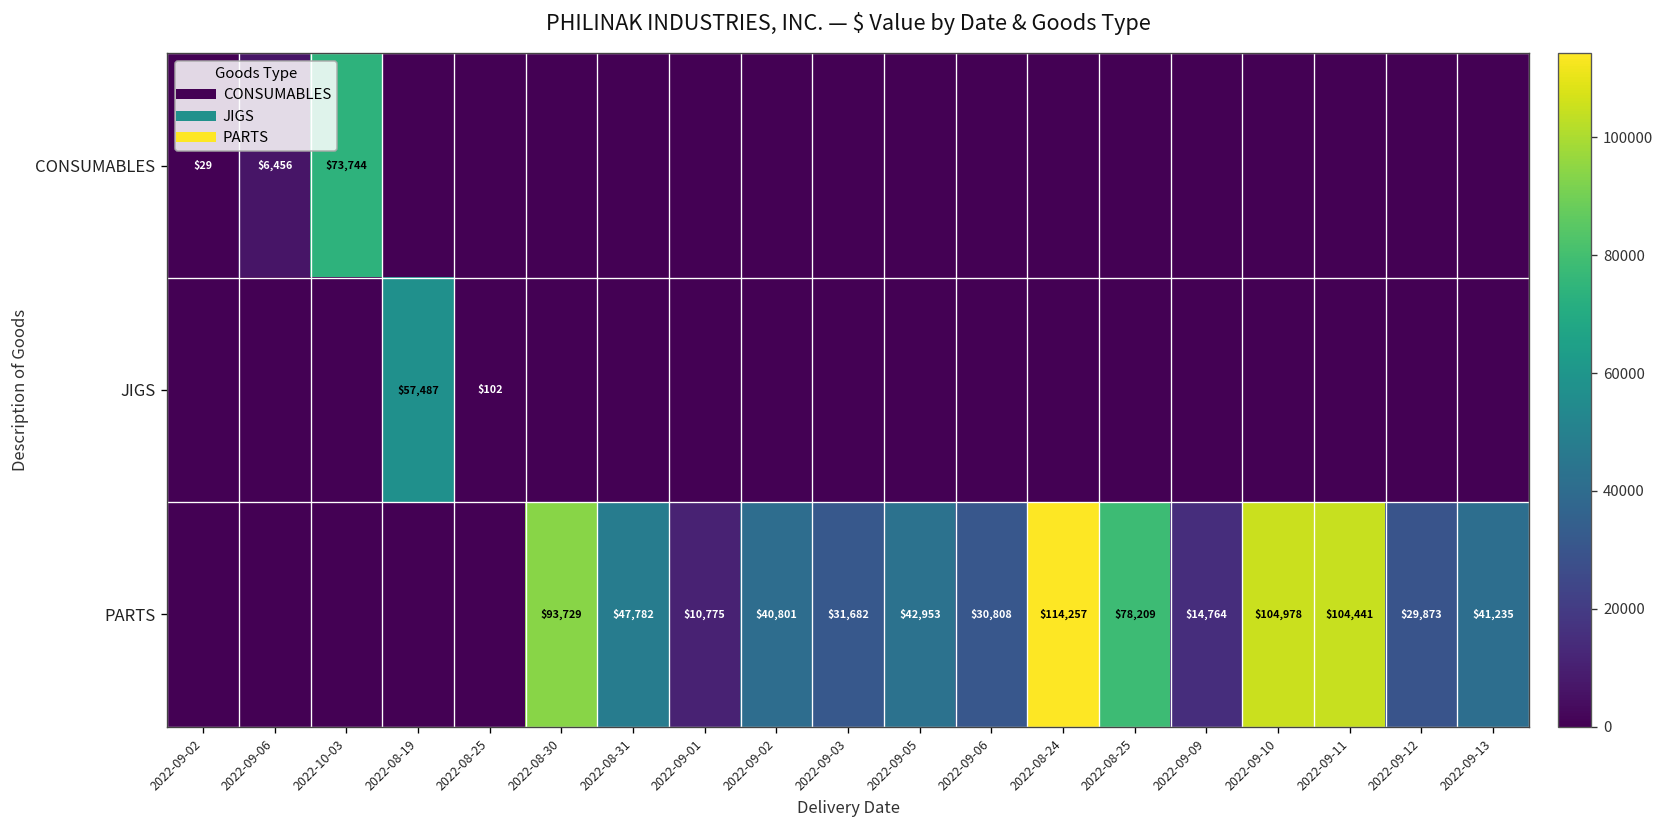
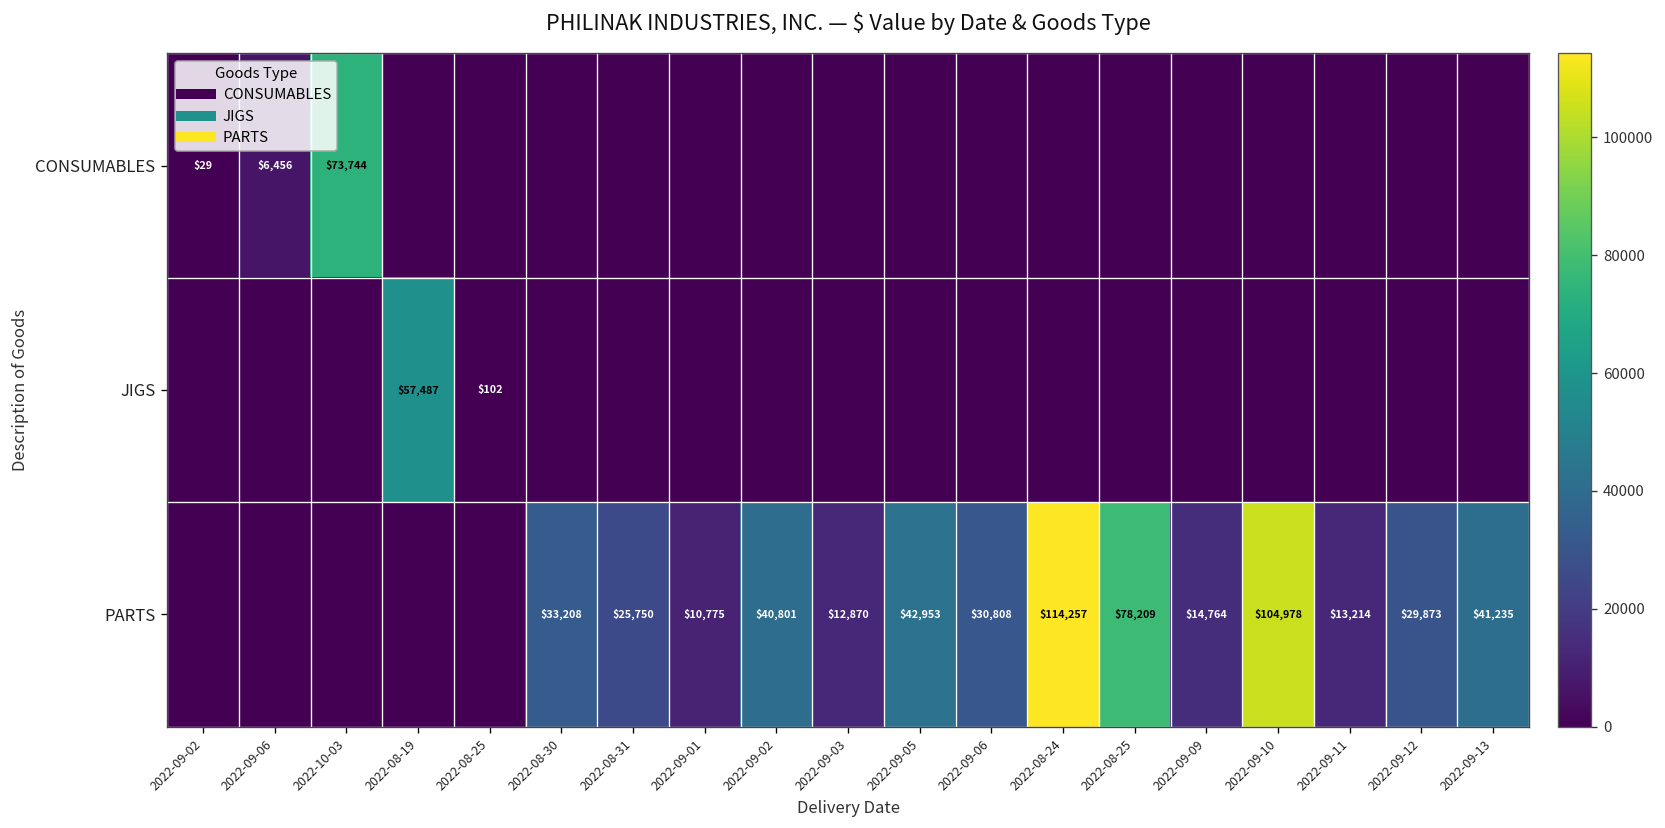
PARTS, 2022-08-30: $93,729 -> $33,208
PARTS, 2022-08-31: $47,782 -> $25,750
PARTS, 2022-09-03: $31,682 -> $12,870
PARTS, 2022-09-11: $104,441 -> $13,214
